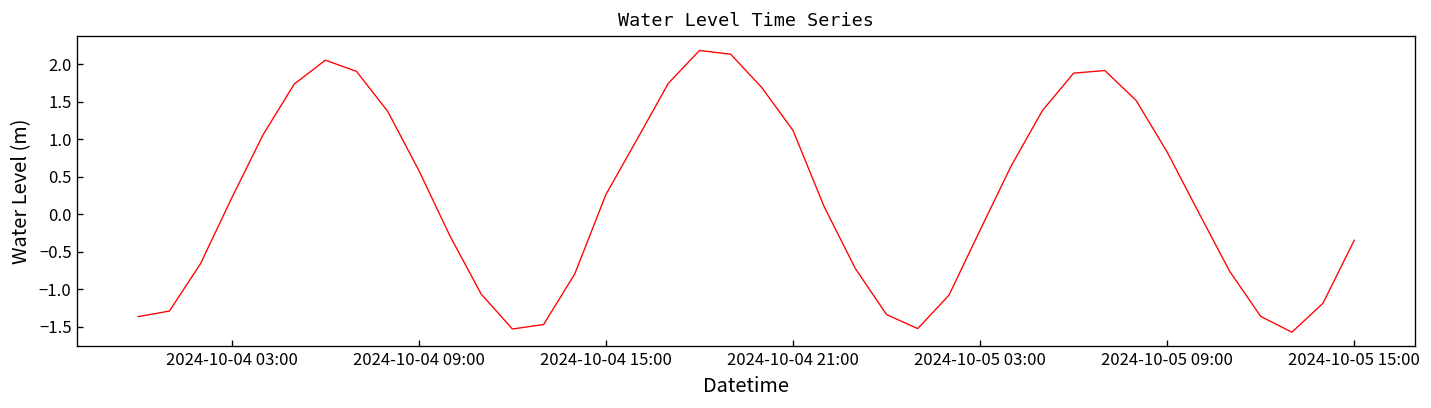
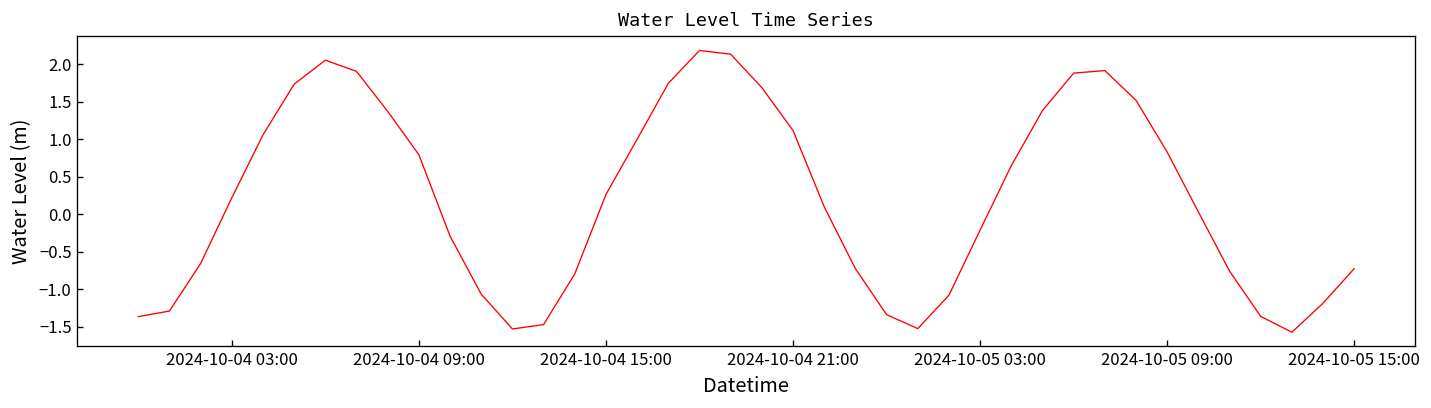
2024-10-04 09:00: 0.6 -> 0.8
2024-10-05 15:00: -0.3 -> -0.7
